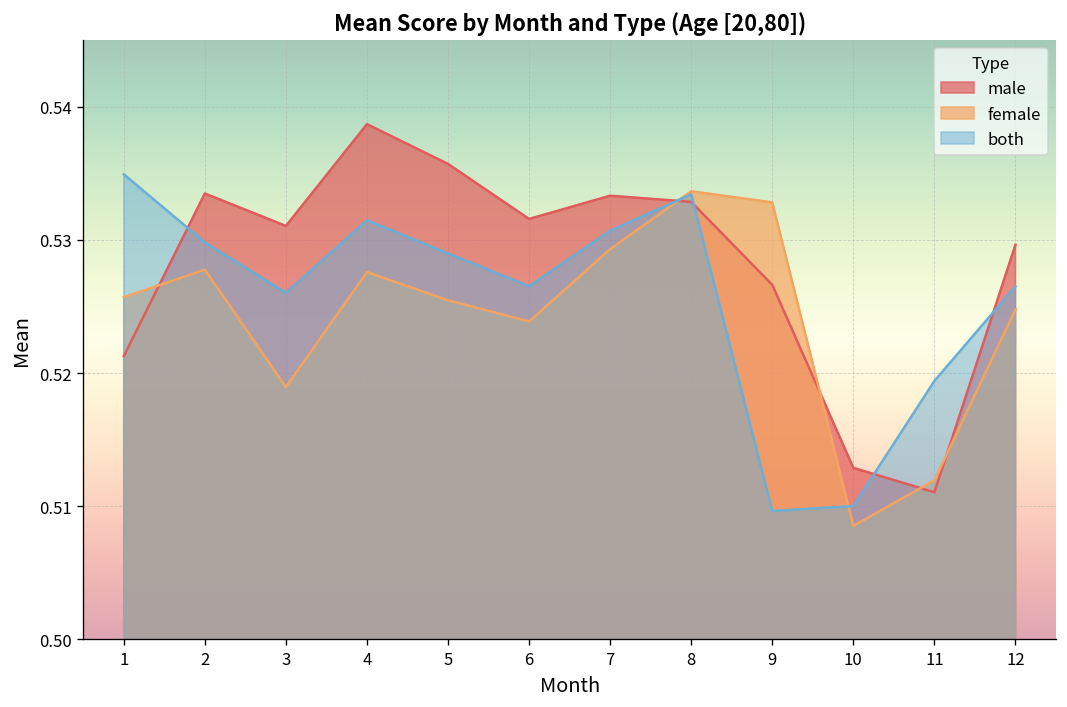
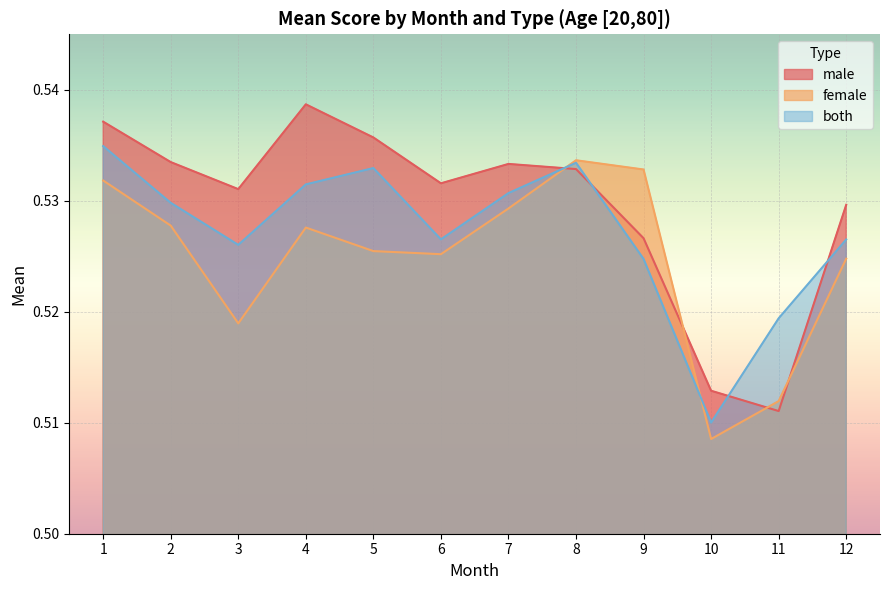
male, 1: 0.5213 -> 0.5371
female, 1: 0.5257 -> 0.5318
both, 5: 0.5290 -> 0.5329
female, 6: 0.5239 -> 0.5252
both, 9: 0.5096 -> 0.5248
